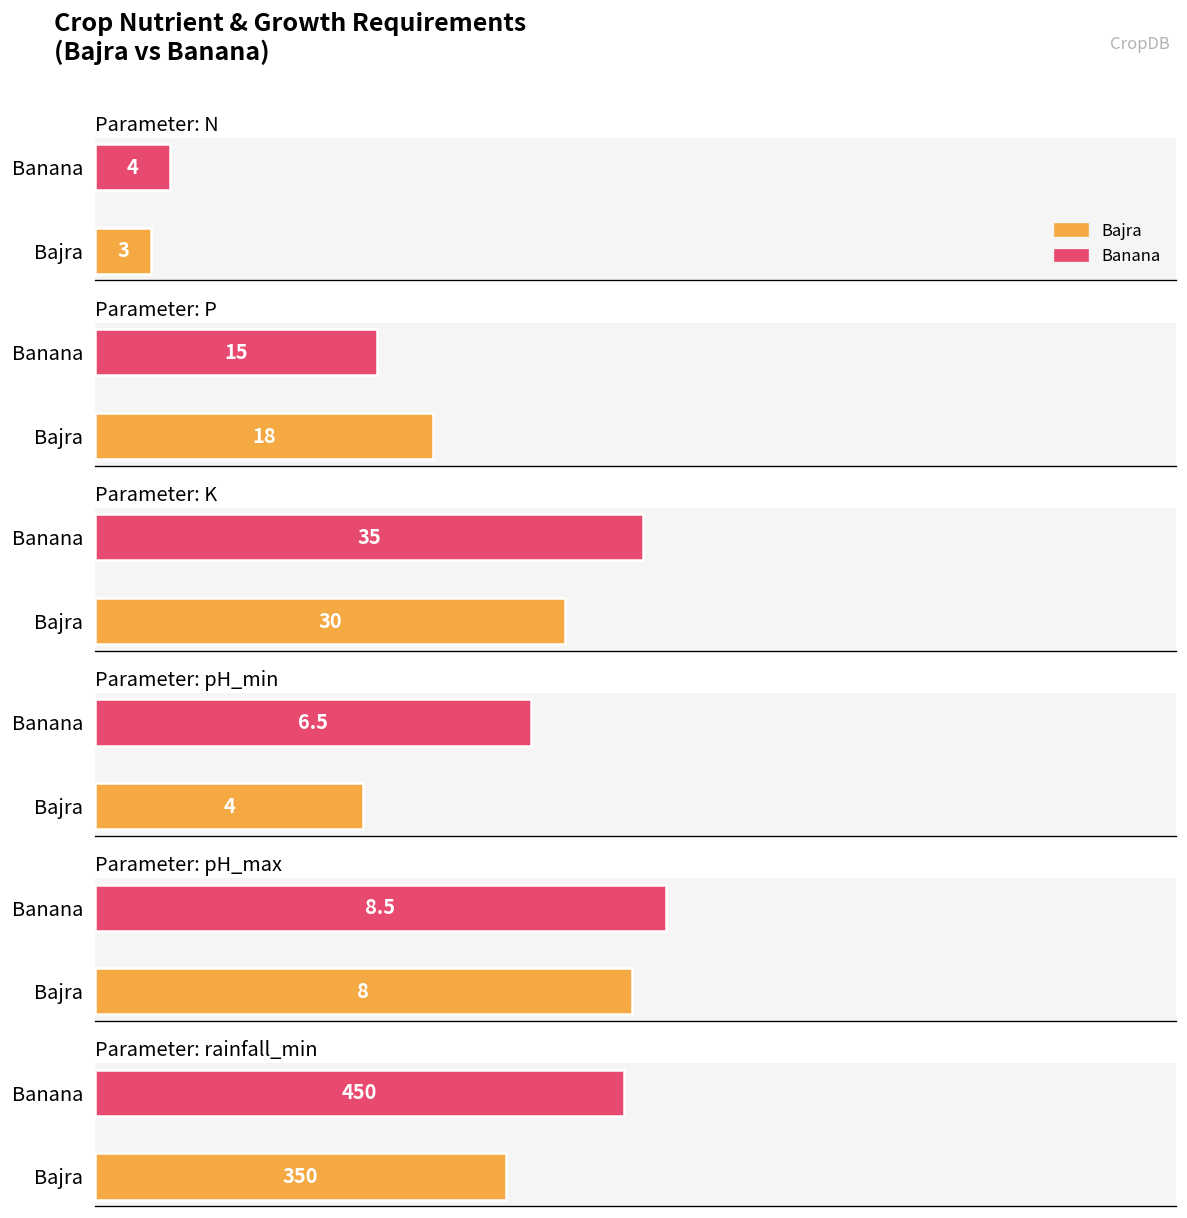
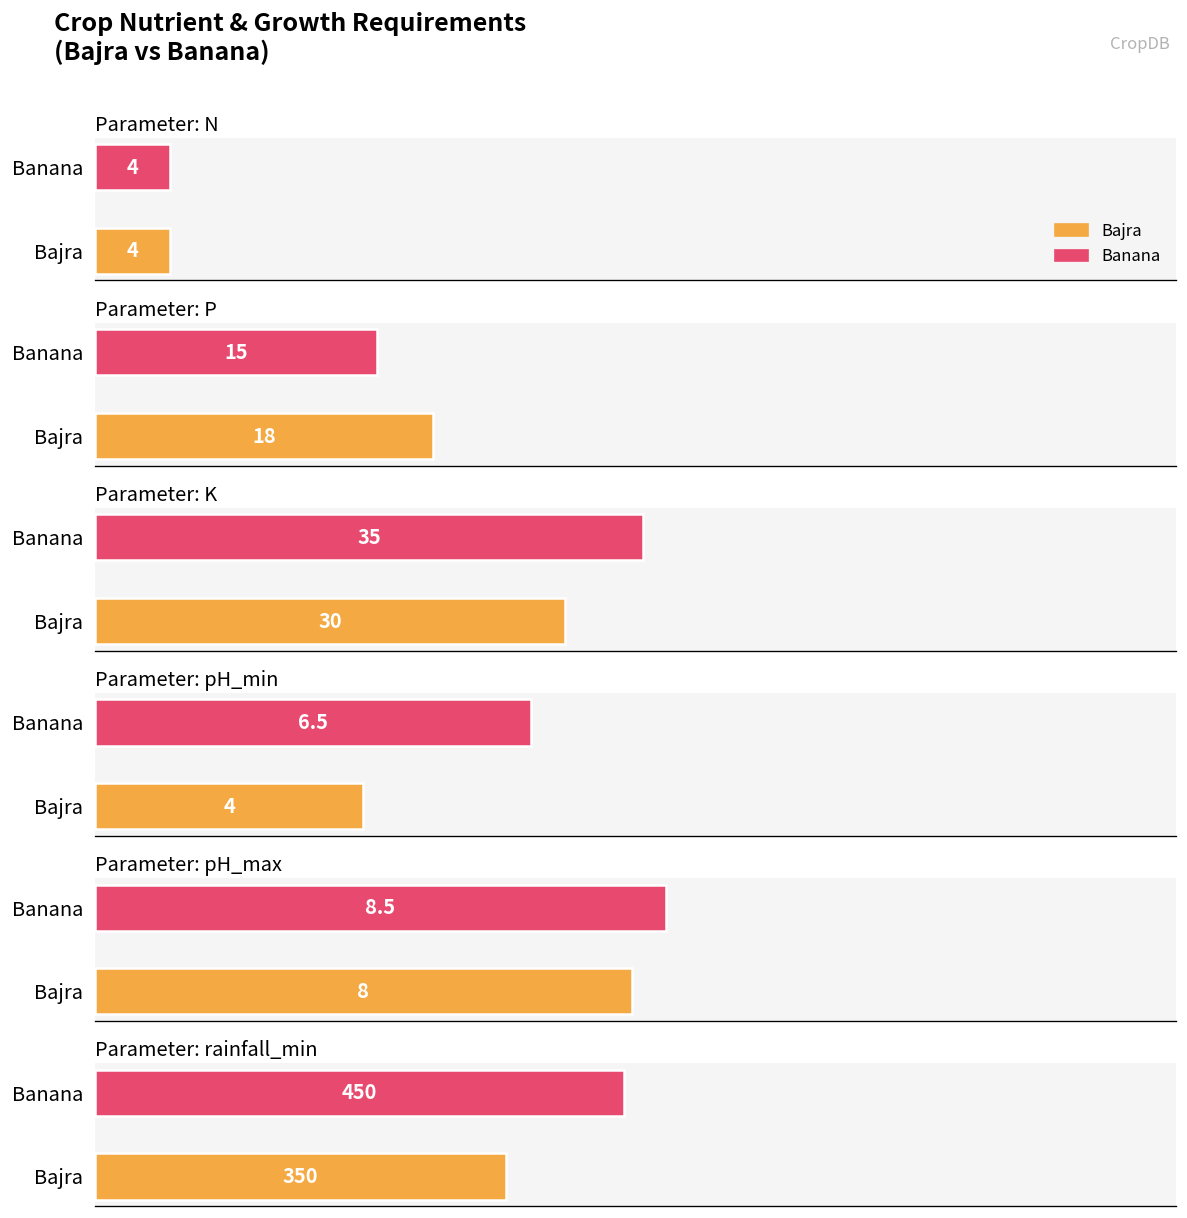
Parameter: N, Bajra: 3 -> 4
